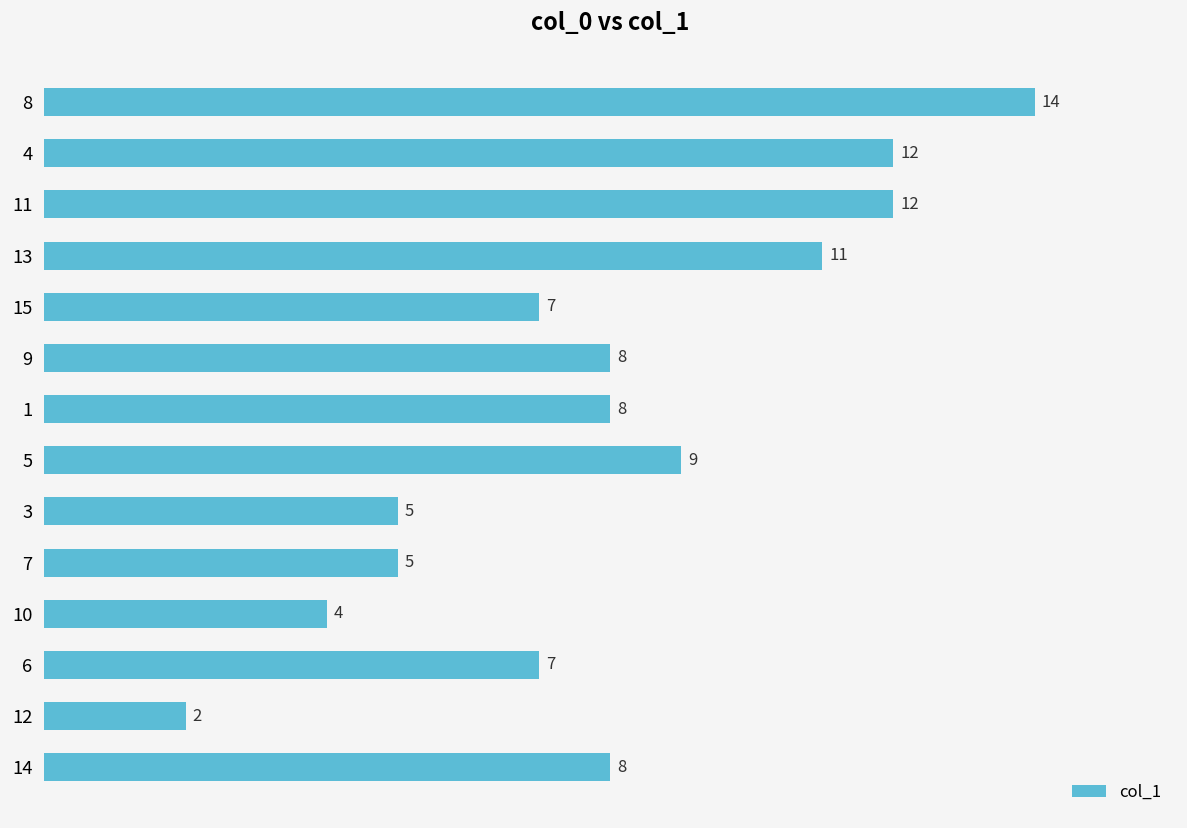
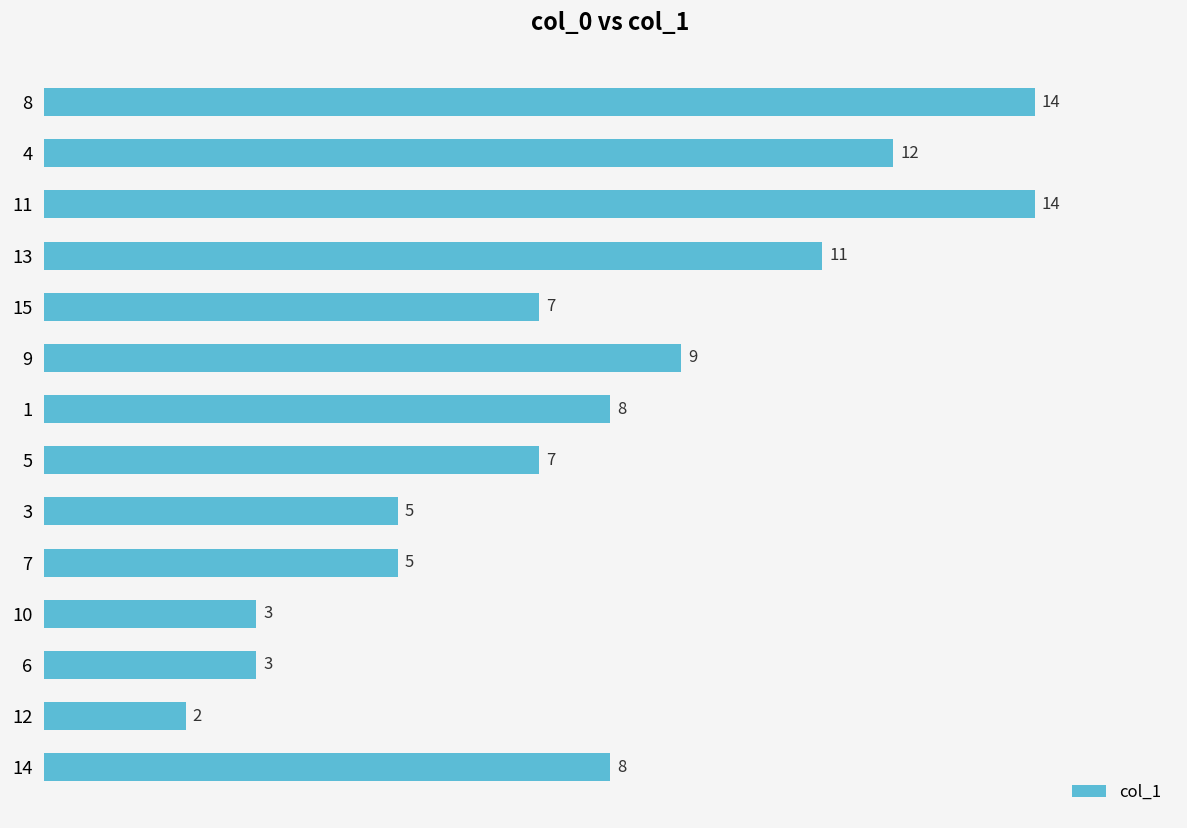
11: 12 -> 14
9: 8 -> 9
5: 9 -> 7
10: 4 -> 3
6: 7 -> 3
